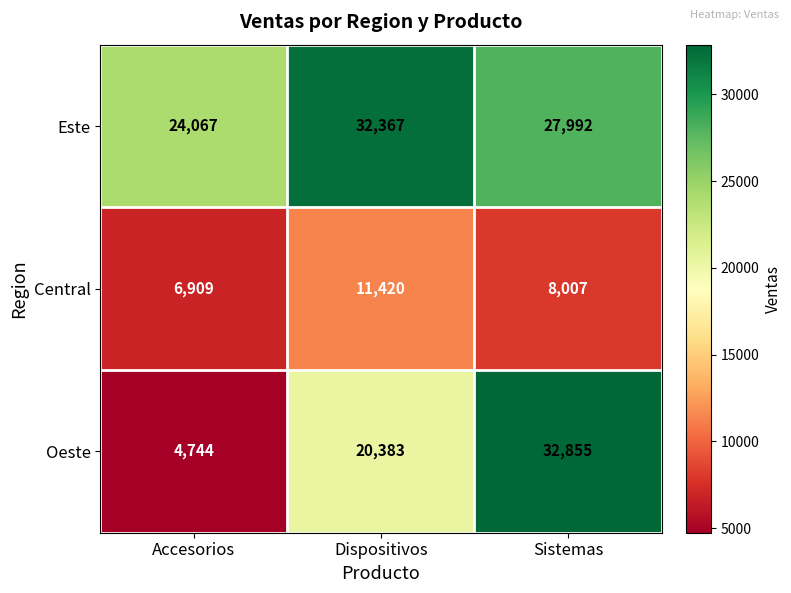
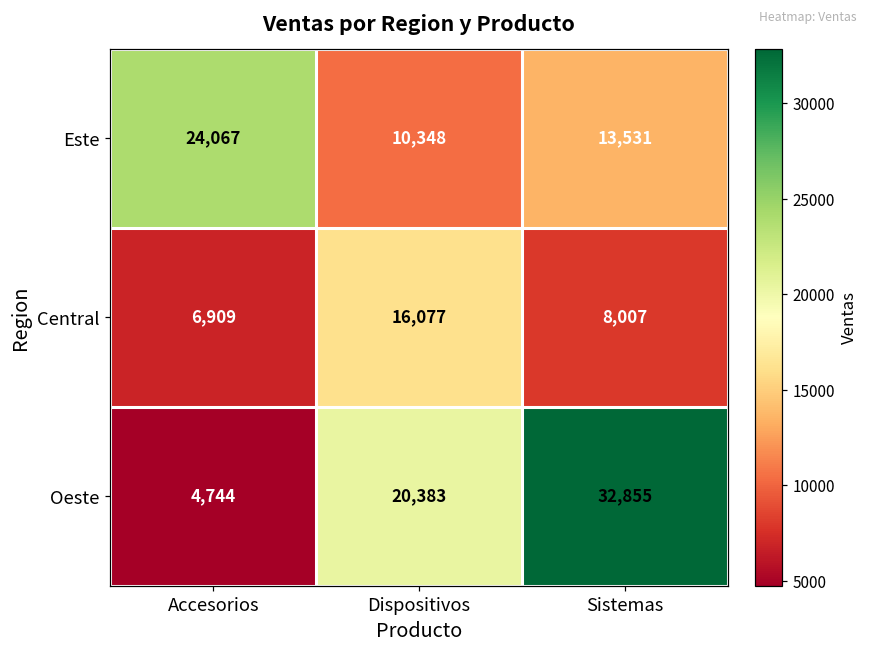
Este, Dispositivos: 32,367 -> 10,348
Este, Sistemas: 27,992 -> 13,531
Central, Dispositivos: 11,420 -> 16,077
